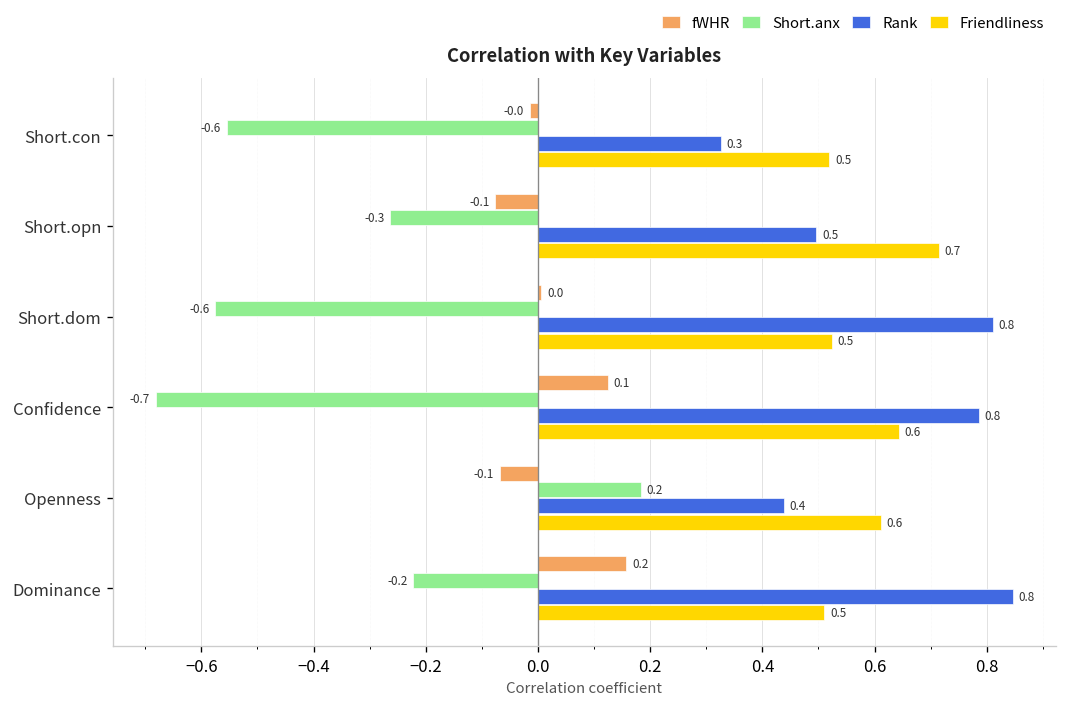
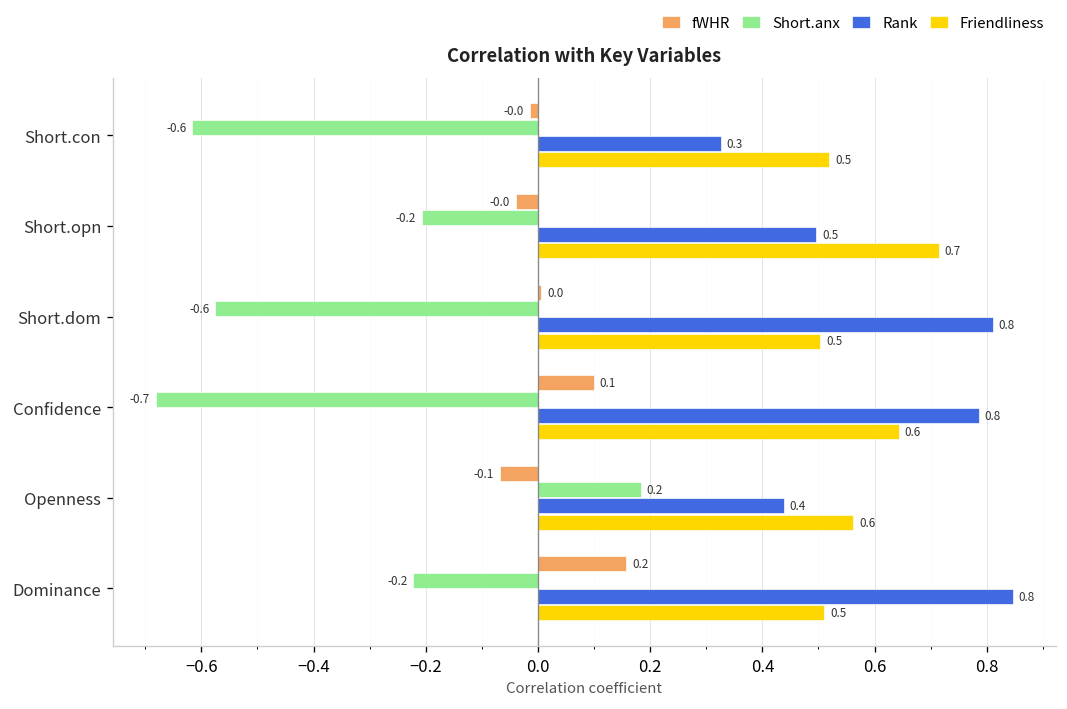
Short.anx, Short.con: -0.55 -> -0.62
fWHR, Short.opn: -0.1 -> -0.0
Short.anx, Short.opn: -0.3 -> -0.2
Friendliness, Short.dom: 0.52 -> 0.50
fWHR, Confidence: 0.12 -> 0.10
Friendliness, Openness: 0.61 -> 0.56
